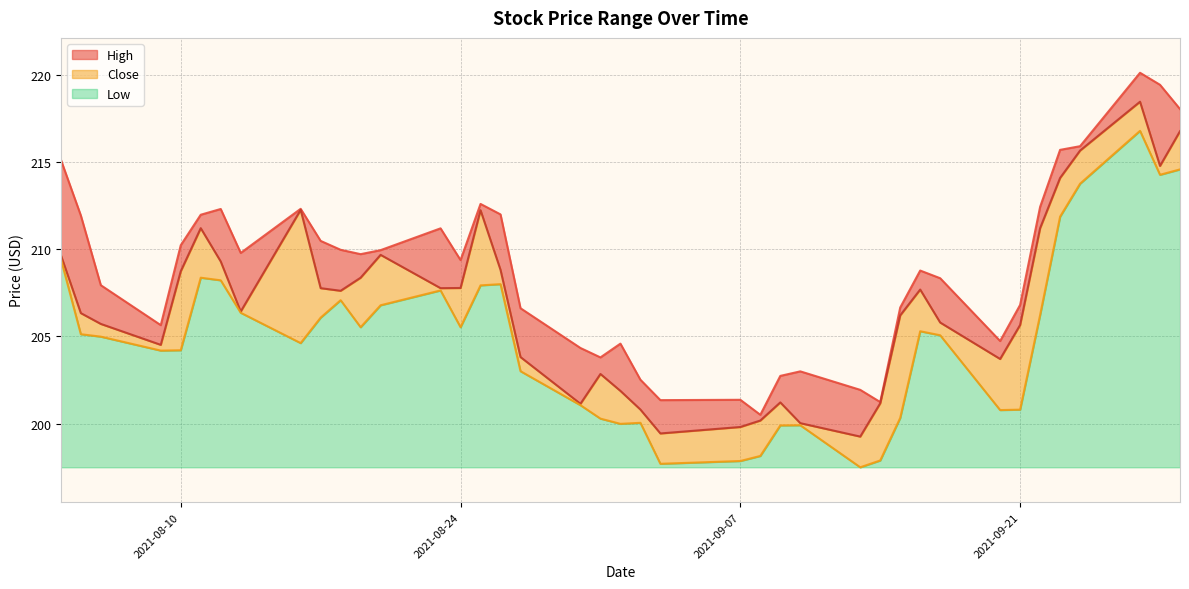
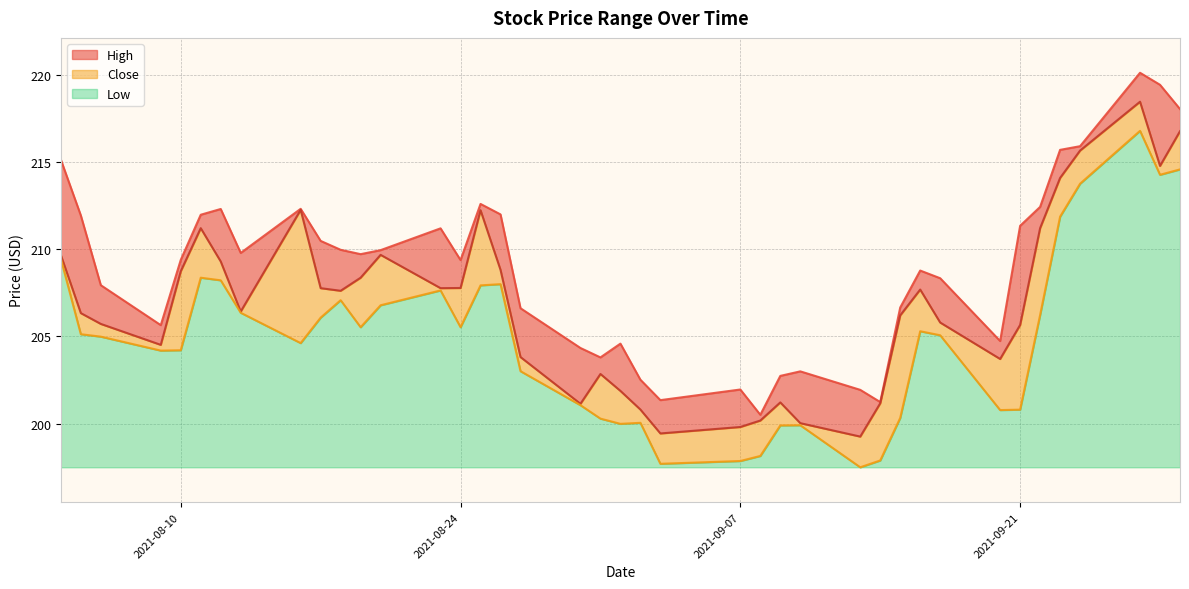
High, 2021-08-10: 210.2 -> 209.4
High, 2021-09-07: 201.4 -> 202.0
High, 2021-09-21: 206.8 -> 211.3
